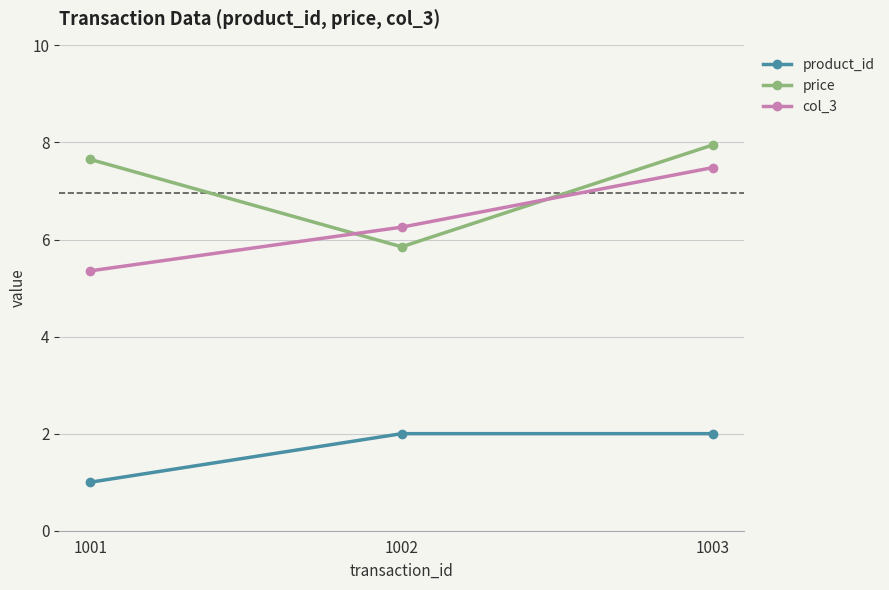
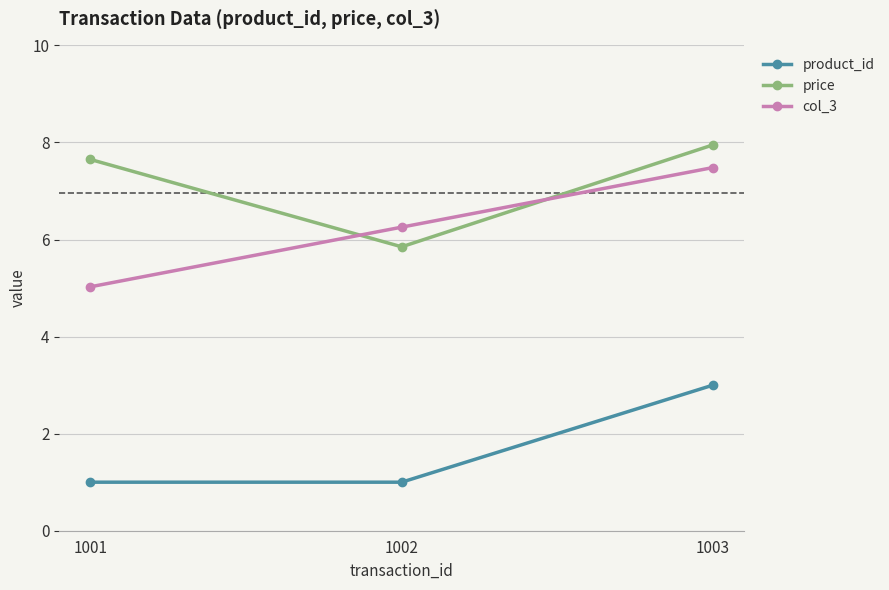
col_3, 1001: 5.4 -> 5.0
product_id, 1002: 2 -> 1
product_id, 1003: 2 -> 3
